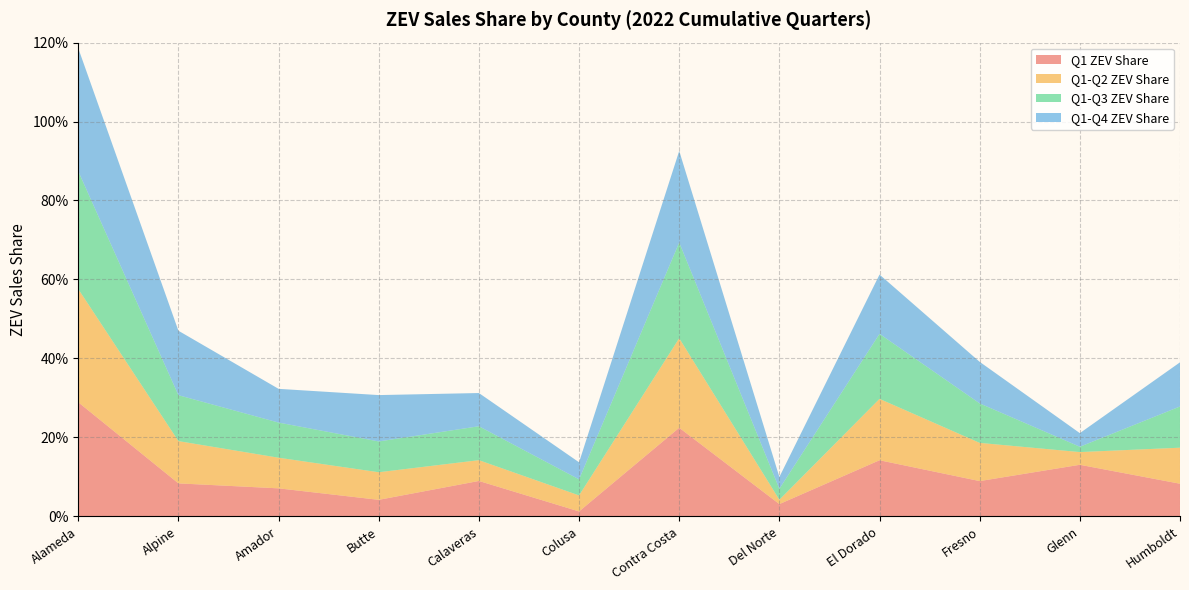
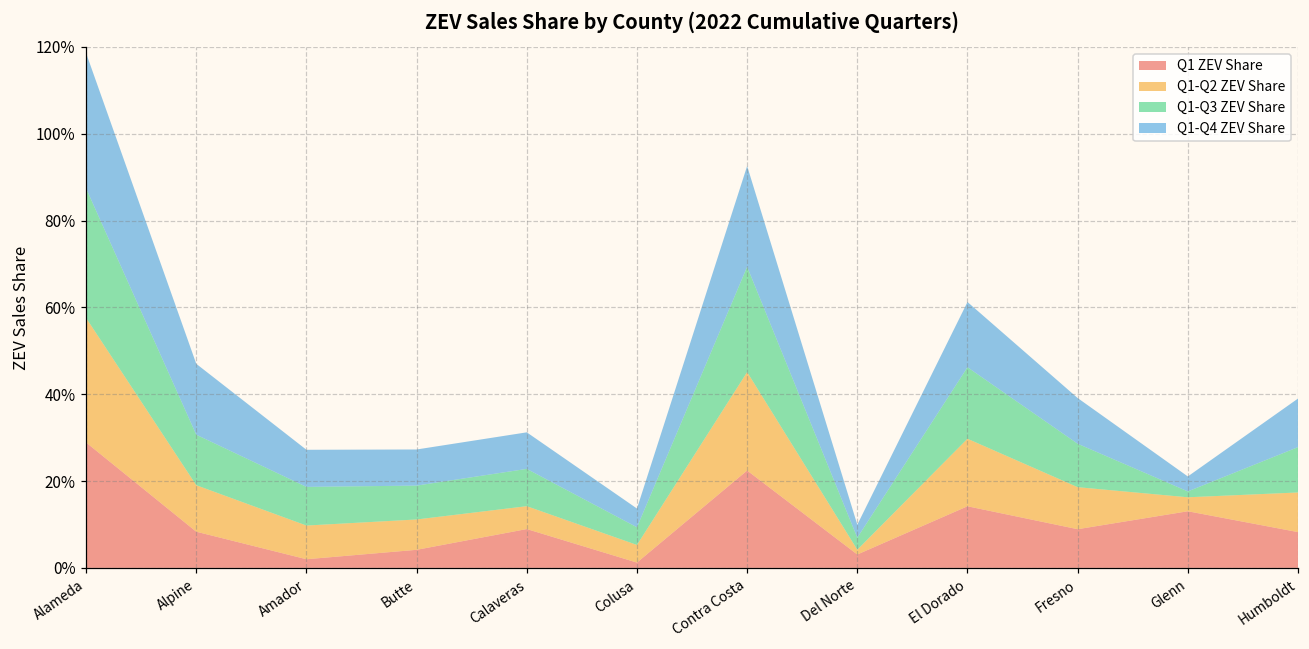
Q1 ZEV Share, Amador: 7% -> 2%
Q1-Q4 ZEV Share, Butte: 12% -> 8%
